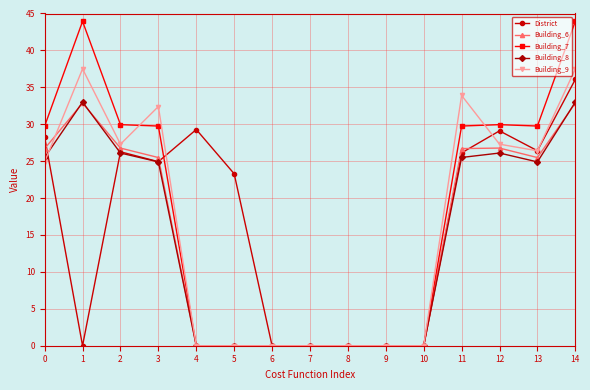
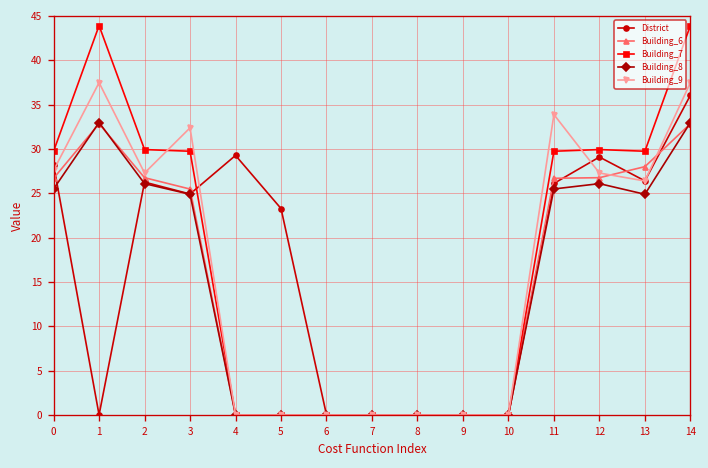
Building_9, 0: 25 -> 28
Building_6, 13: 25 -> 28
